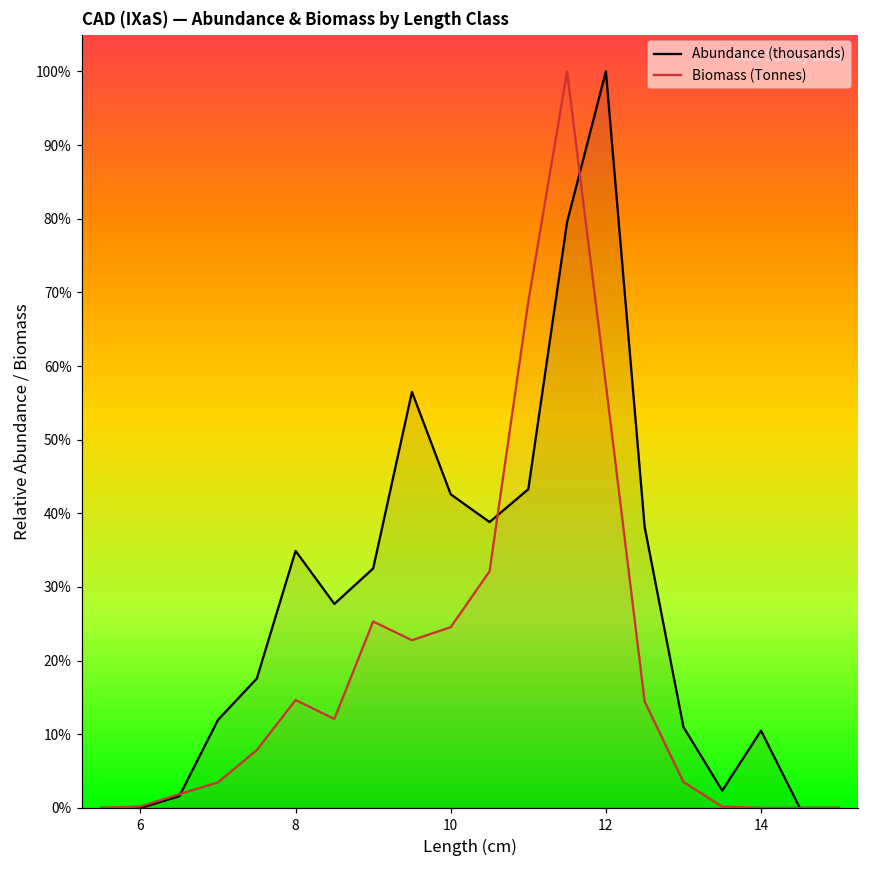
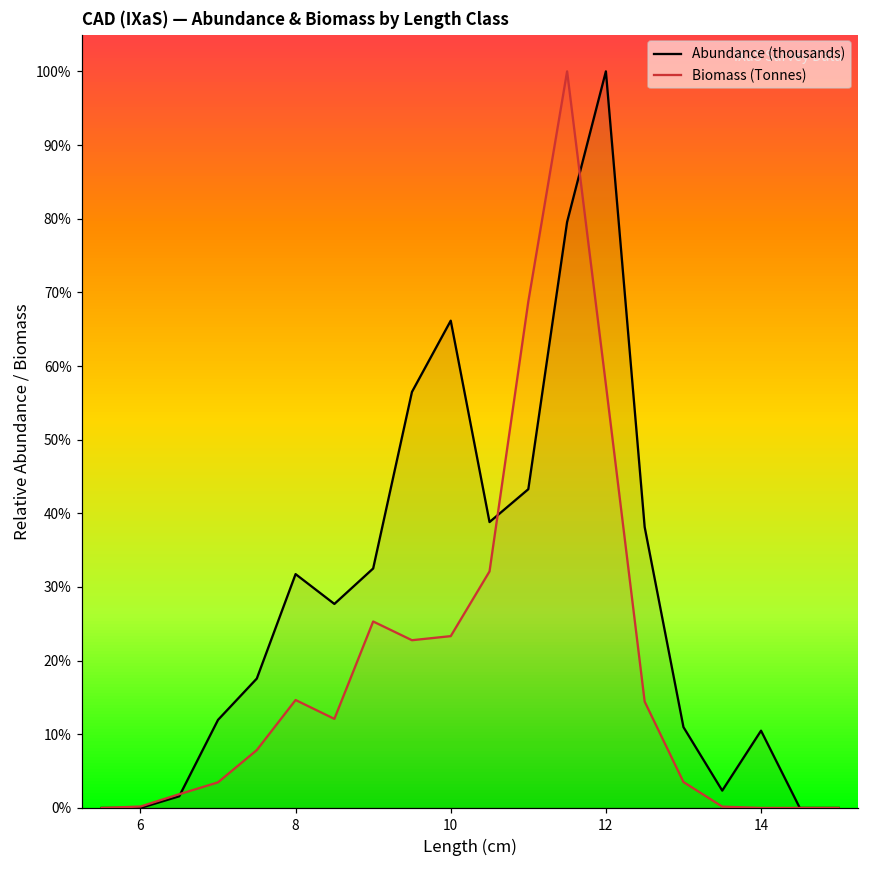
Abundance (thousands), 8: 35% -> 32%
Abundance (thousands), 10: 43% -> 66%
Biomass (Tonnes), 10: 25% -> 23%
